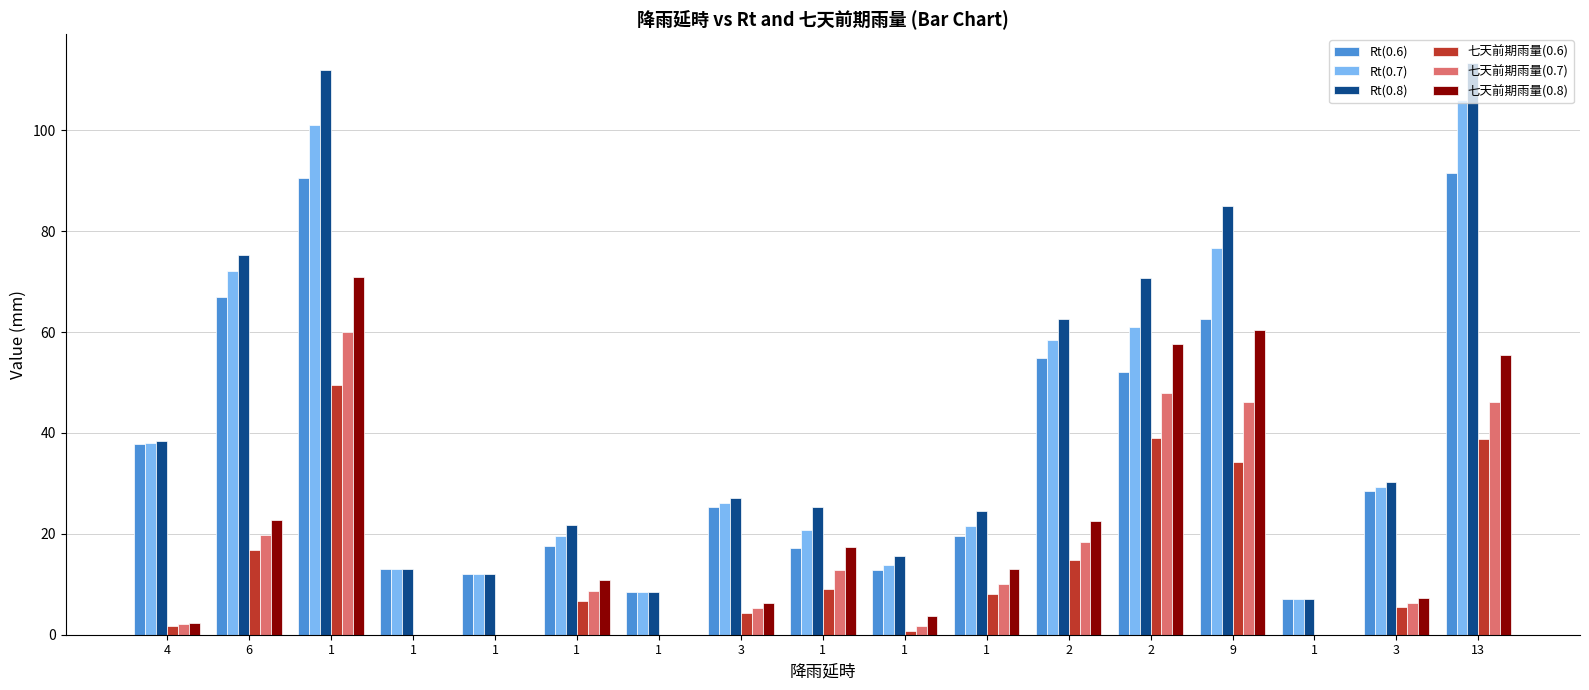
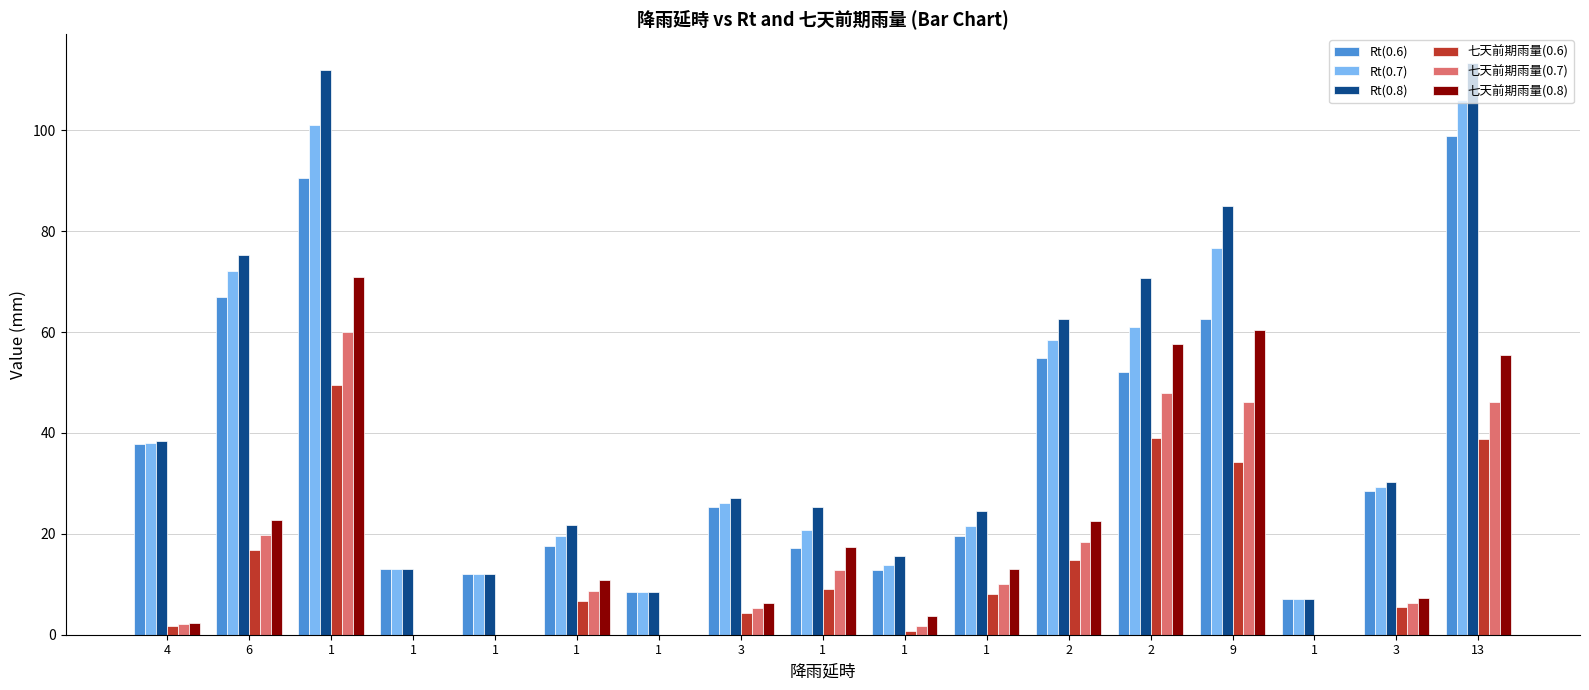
Rt(0.6), 13: 92 -> 99
